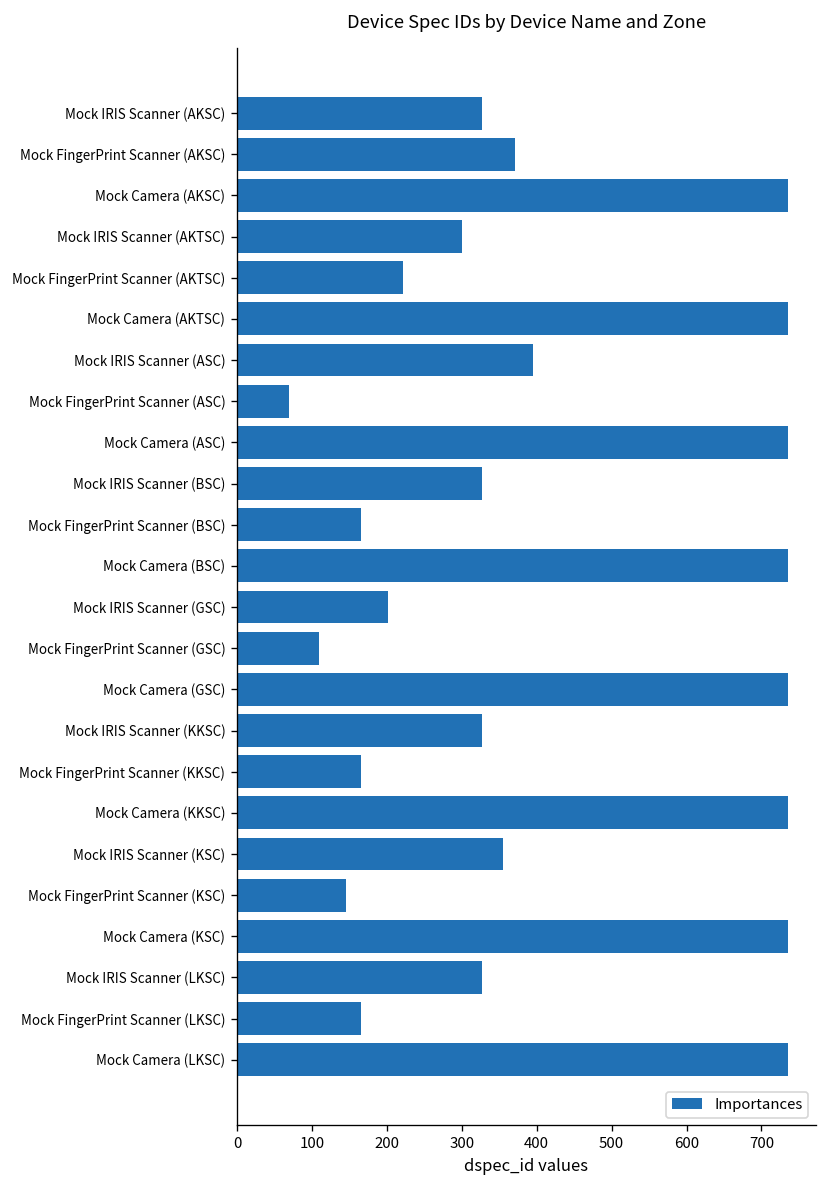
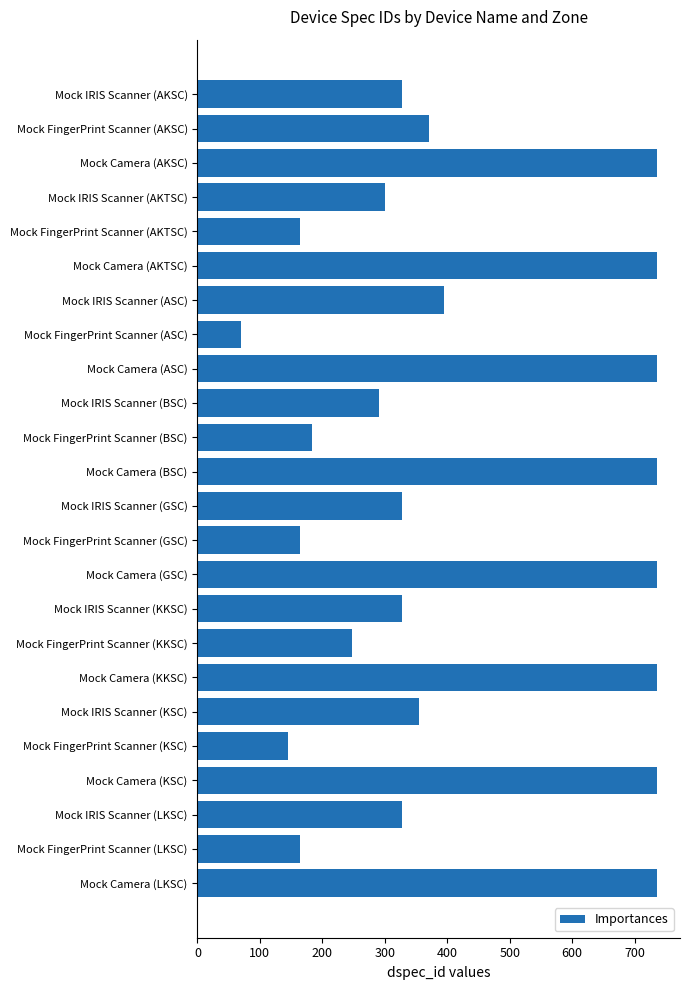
Mock FingerPrint Scanner (AKTSC): 220 -> 170
Mock IRIS Scanner (BSC): 330 -> 290
Mock FingerPrint Scanner (BSC): 170 -> 180
Mock IRIS Scanner (GSC): 200 -> 330
Mock FingerPrint Scanner (GSC): 110 -> 170
Mock FingerPrint Scanner (KKSC): 170 -> 250
